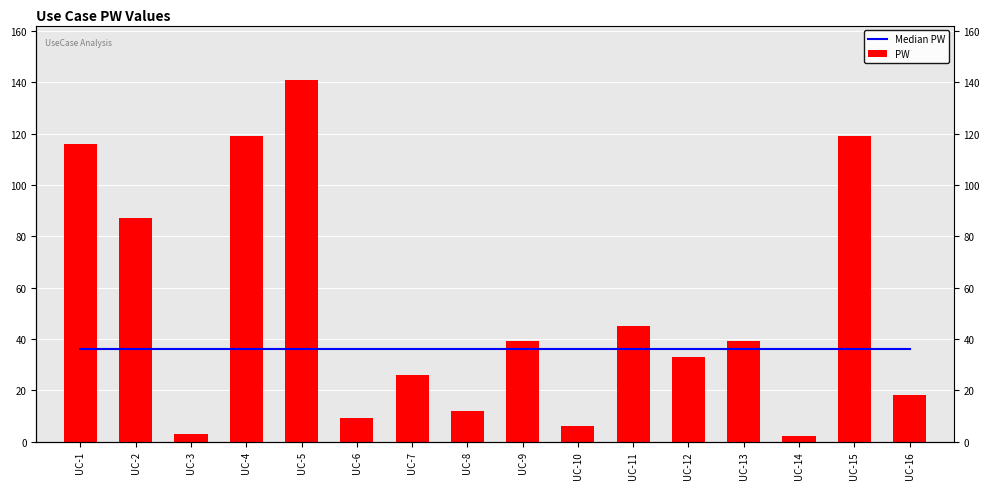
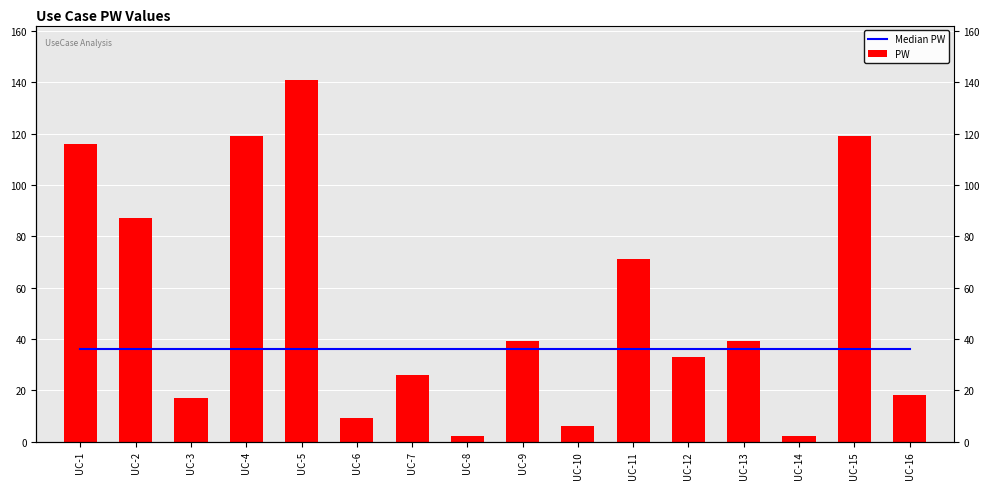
PW, UC-3: 3 -> 17
PW, UC-8: 12 -> 2
PW, UC-11: 45 -> 71
